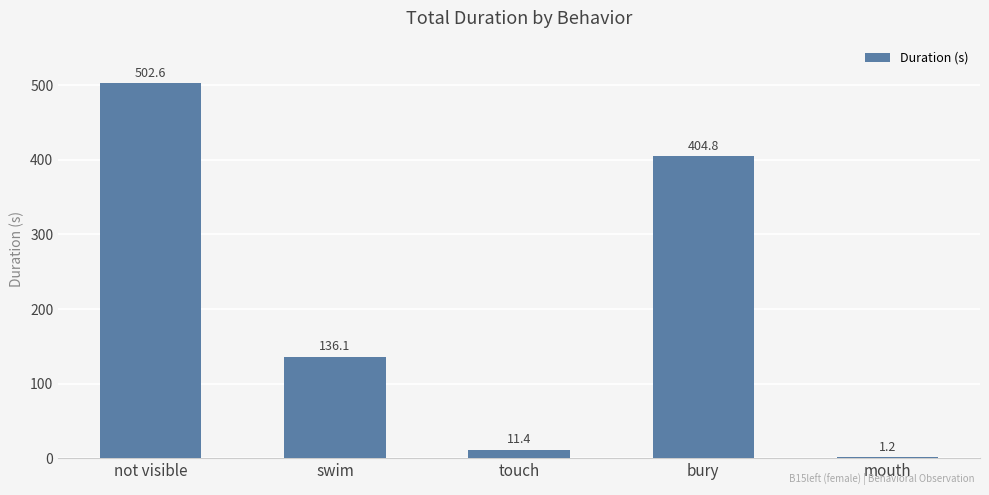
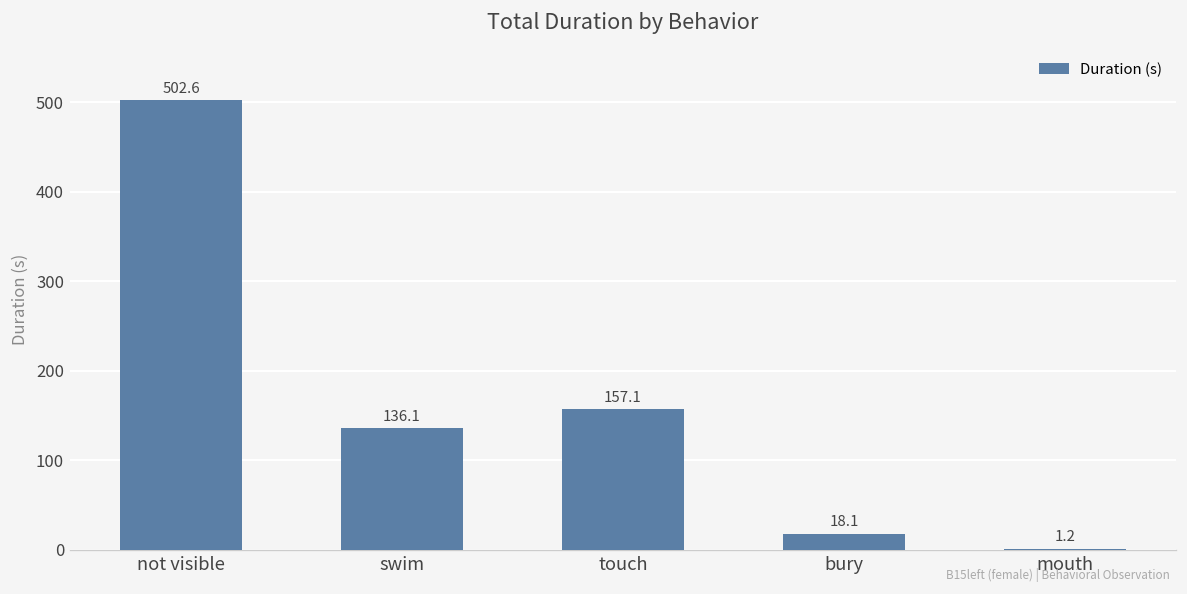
touch: 11.4 -> 157.1
bury: 404.8 -> 18.1
